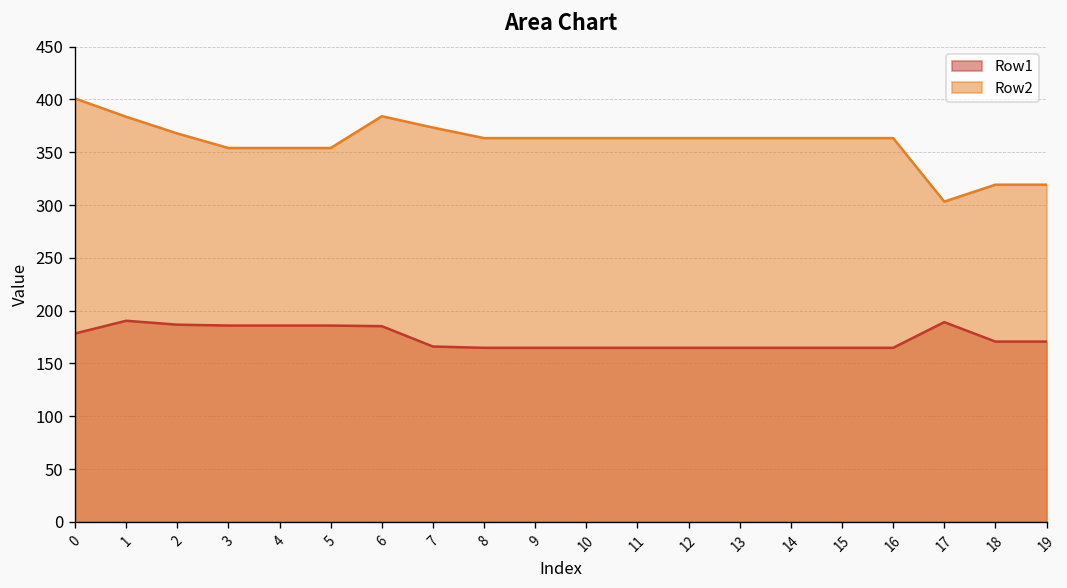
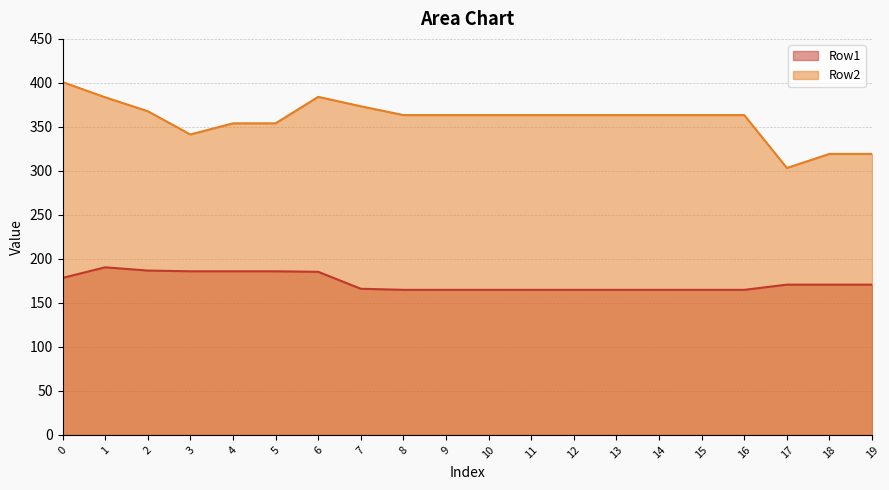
Row2, 3: 350 -> 340
Row1, 17: 190 -> 170
